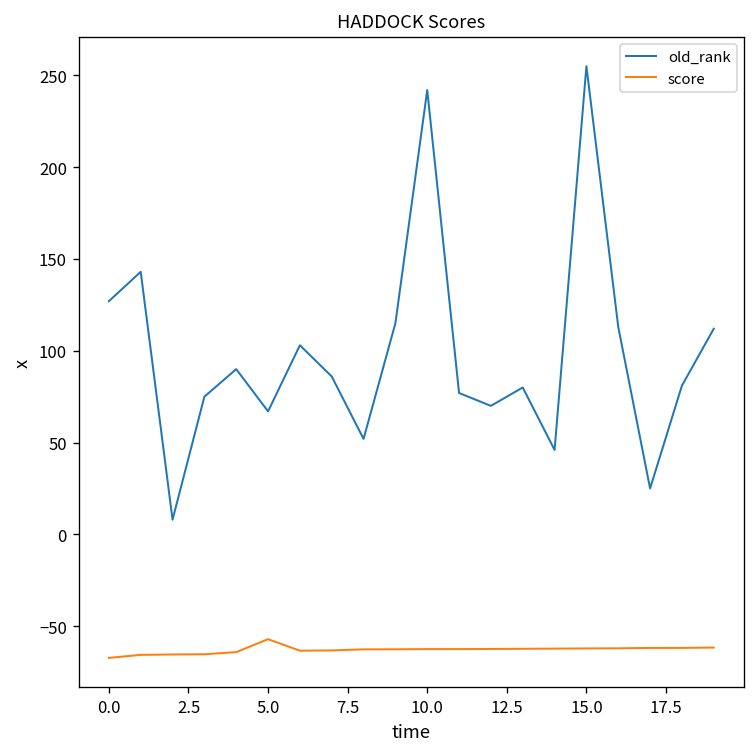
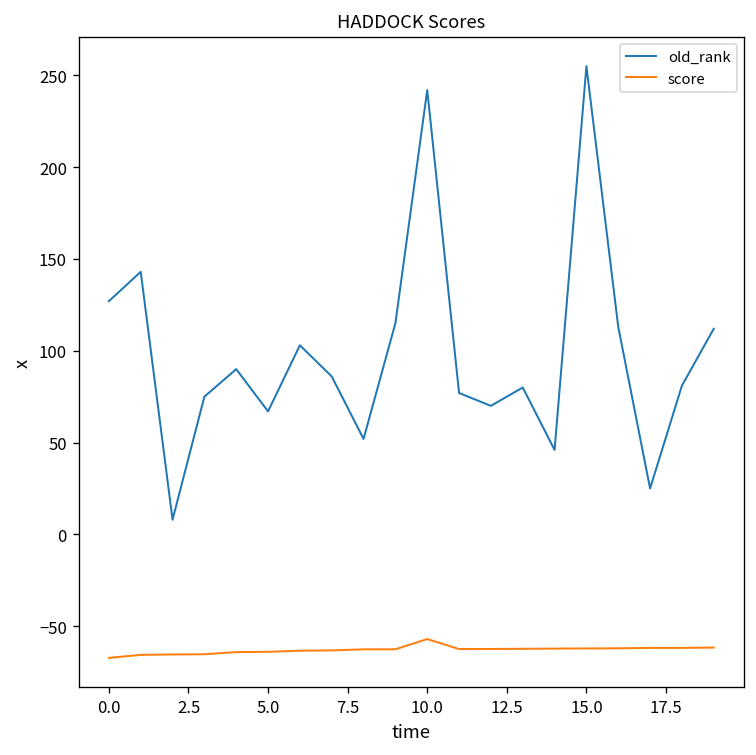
score, 5.0: -57 -> -64
score, 10.0: -62 -> -57
